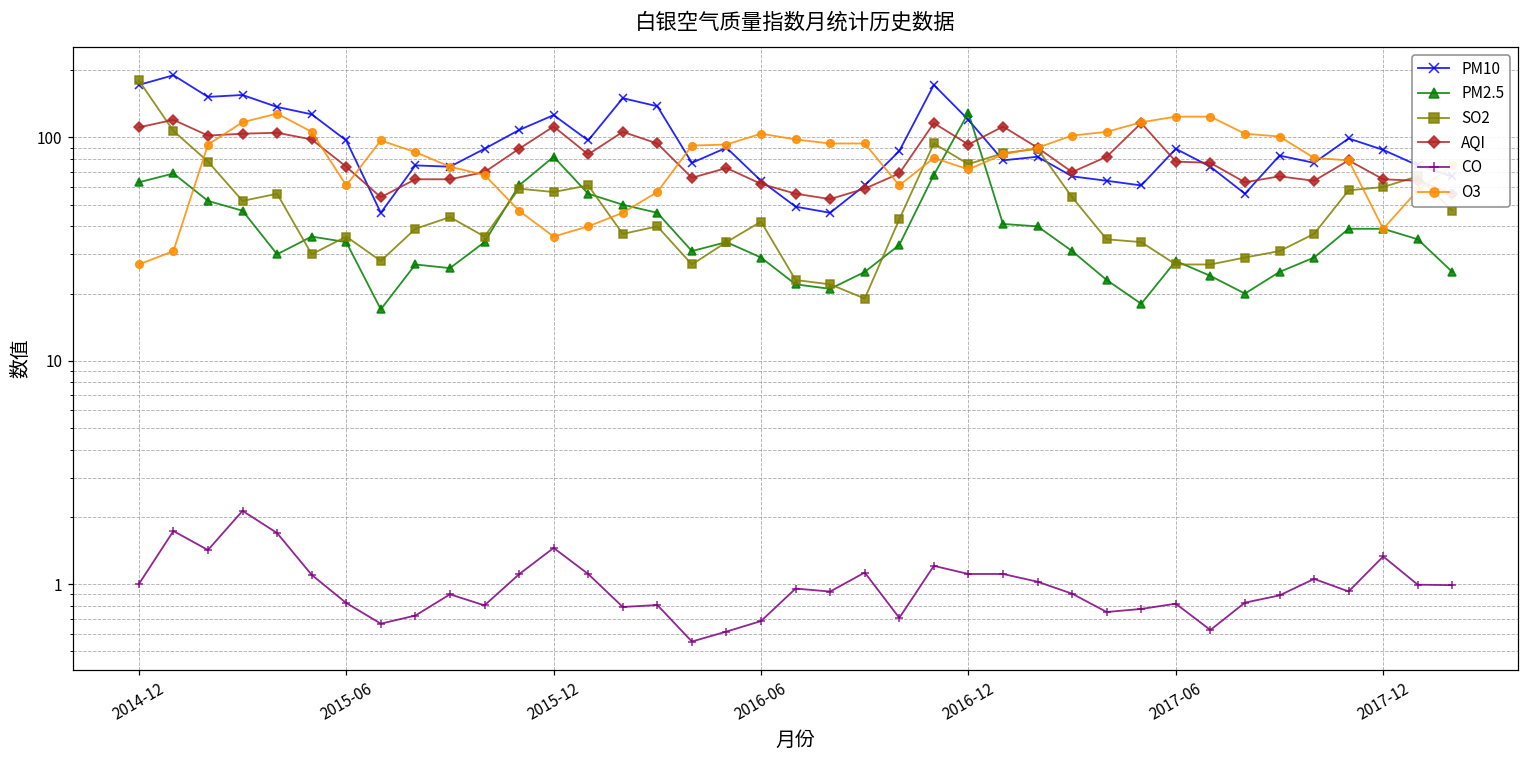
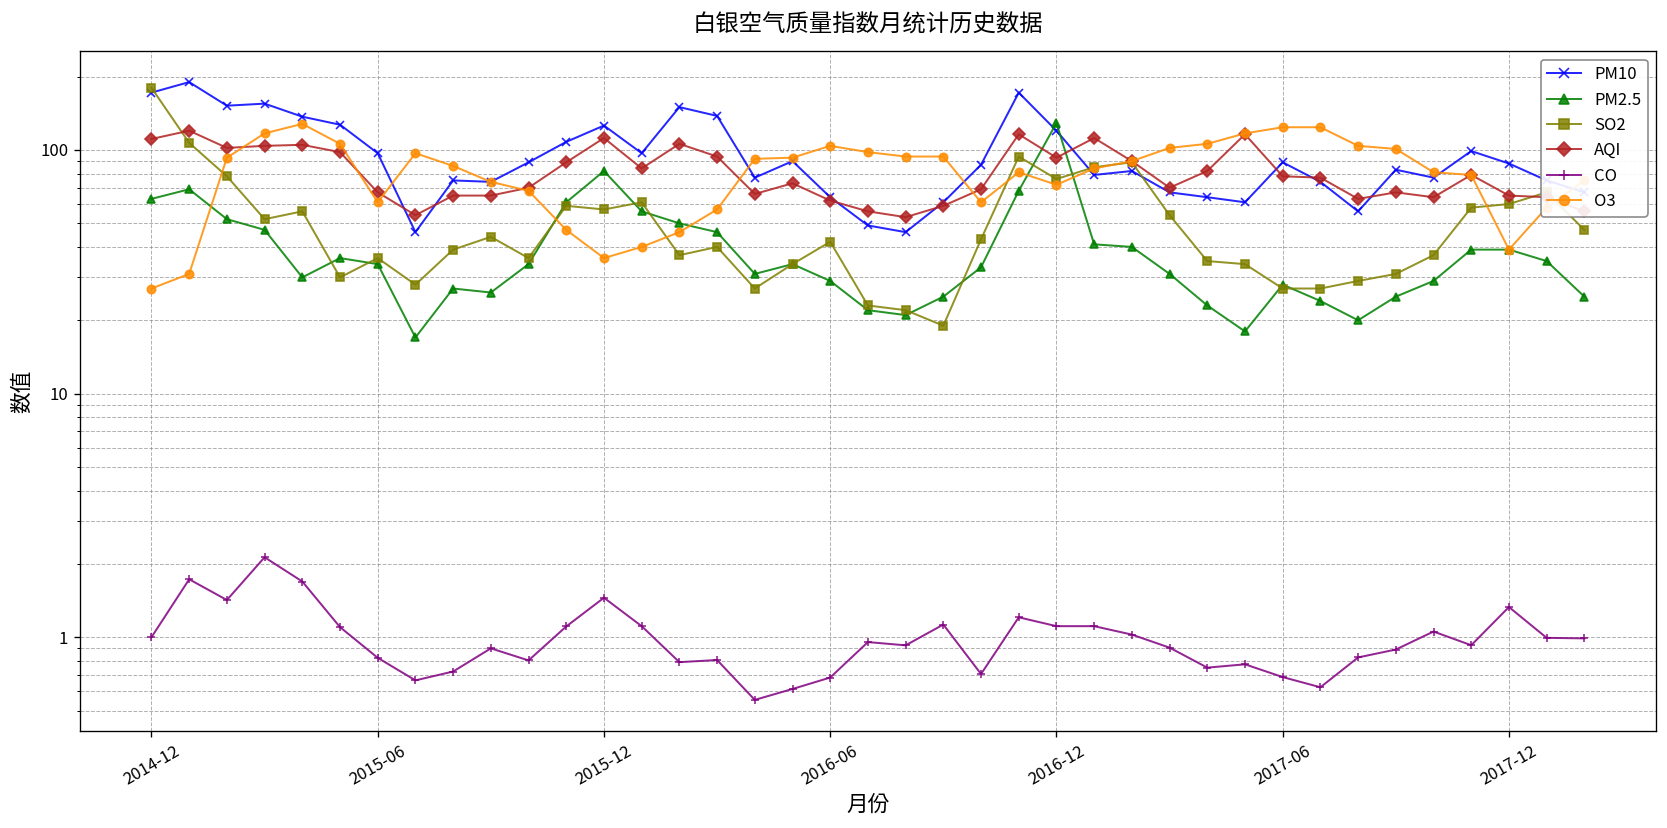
AQI, 2015-06: 74 -> 67
CO, 2017-06: 0.82 -> 0.69
